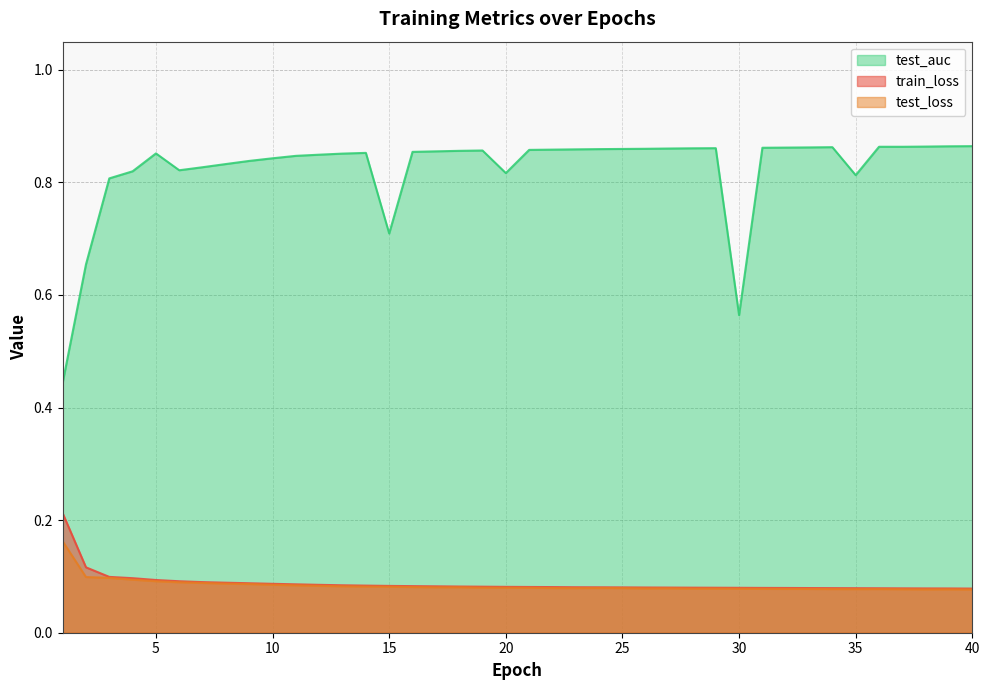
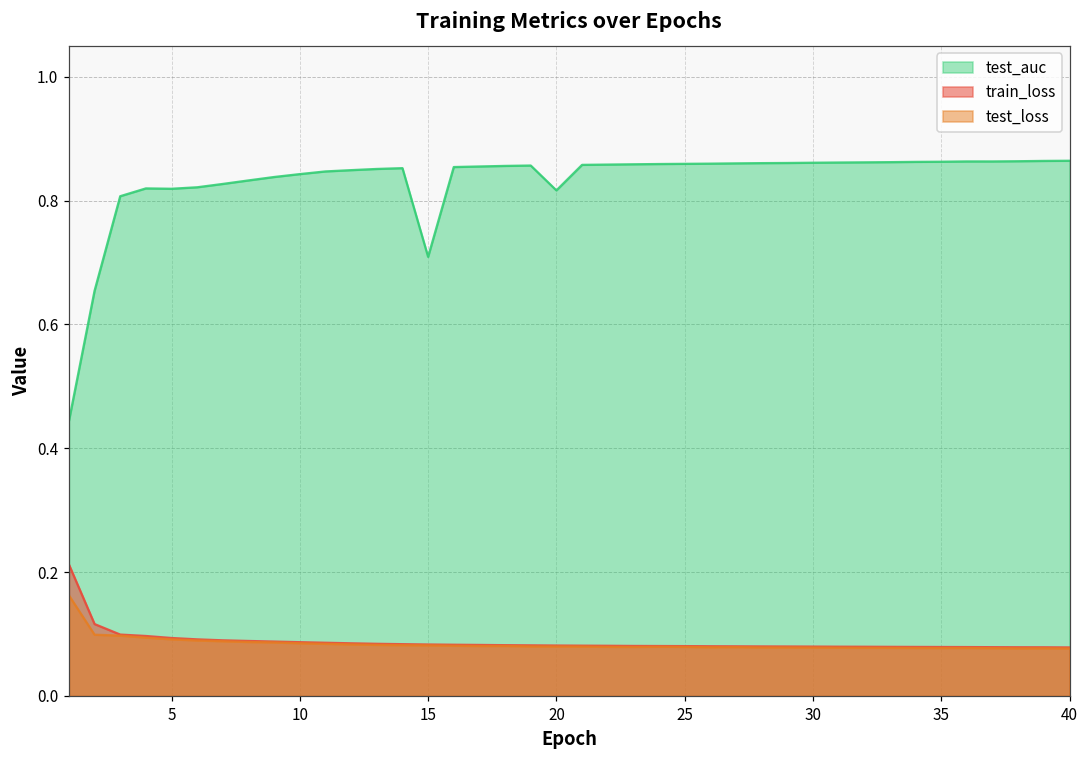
test_auc, 5: 0.85 -> 0.82
test_auc, 30: 0.56 -> 0.86
test_auc, 35: 0.81 -> 0.86
